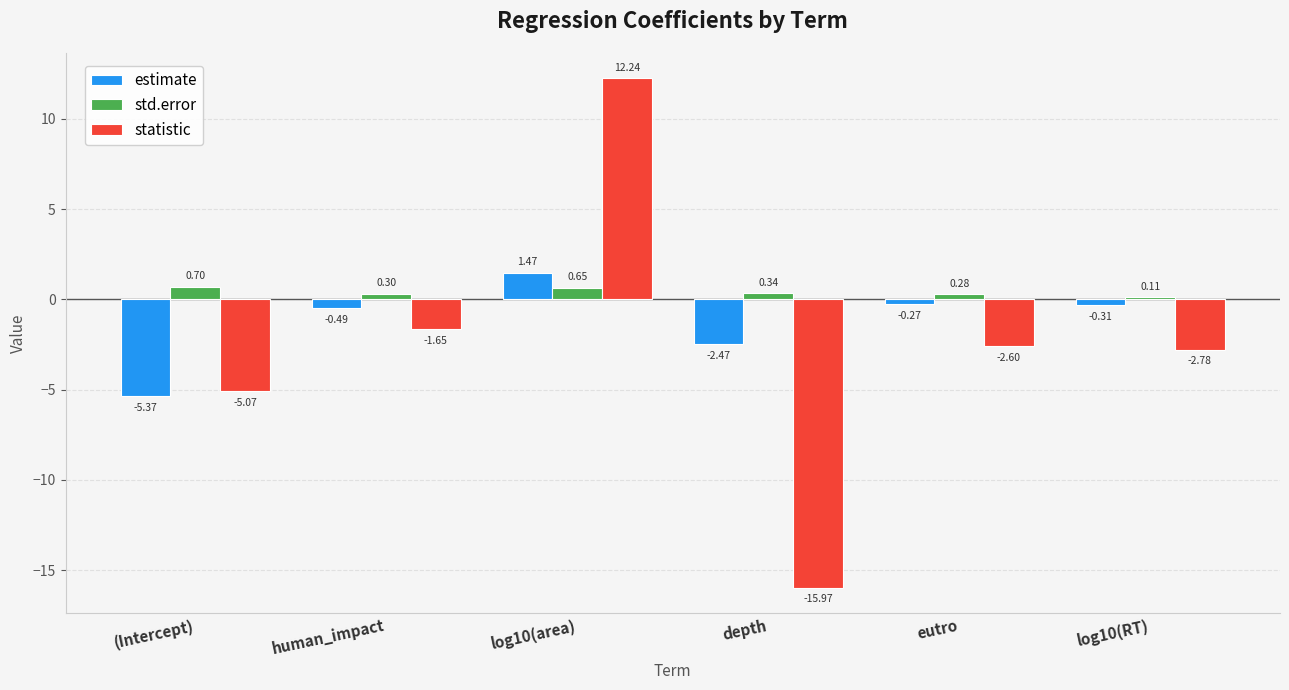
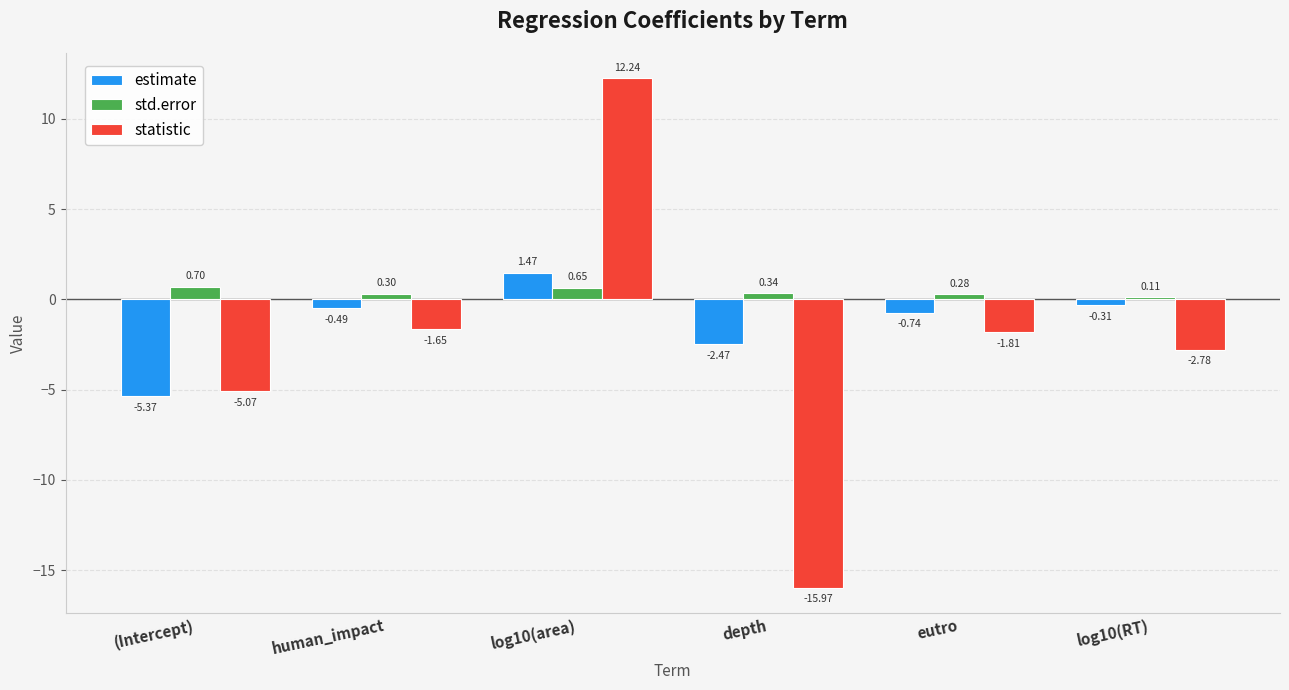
estimate, eutro: -0.27 -> -0.74
statistic, eutro: -2.60 -> -1.81
